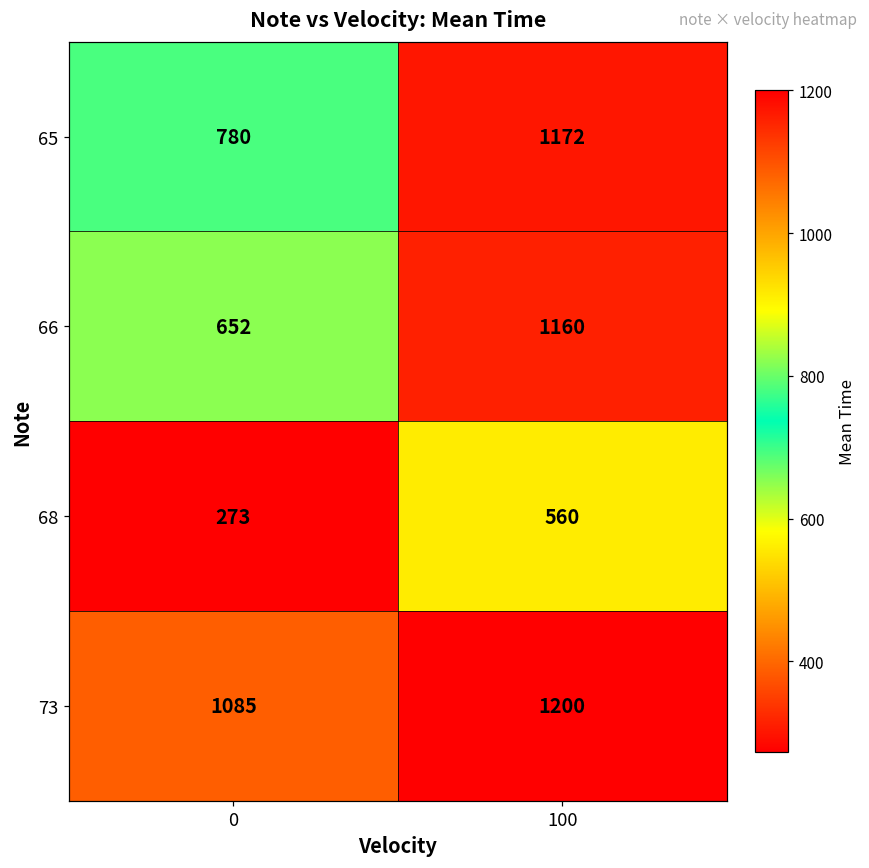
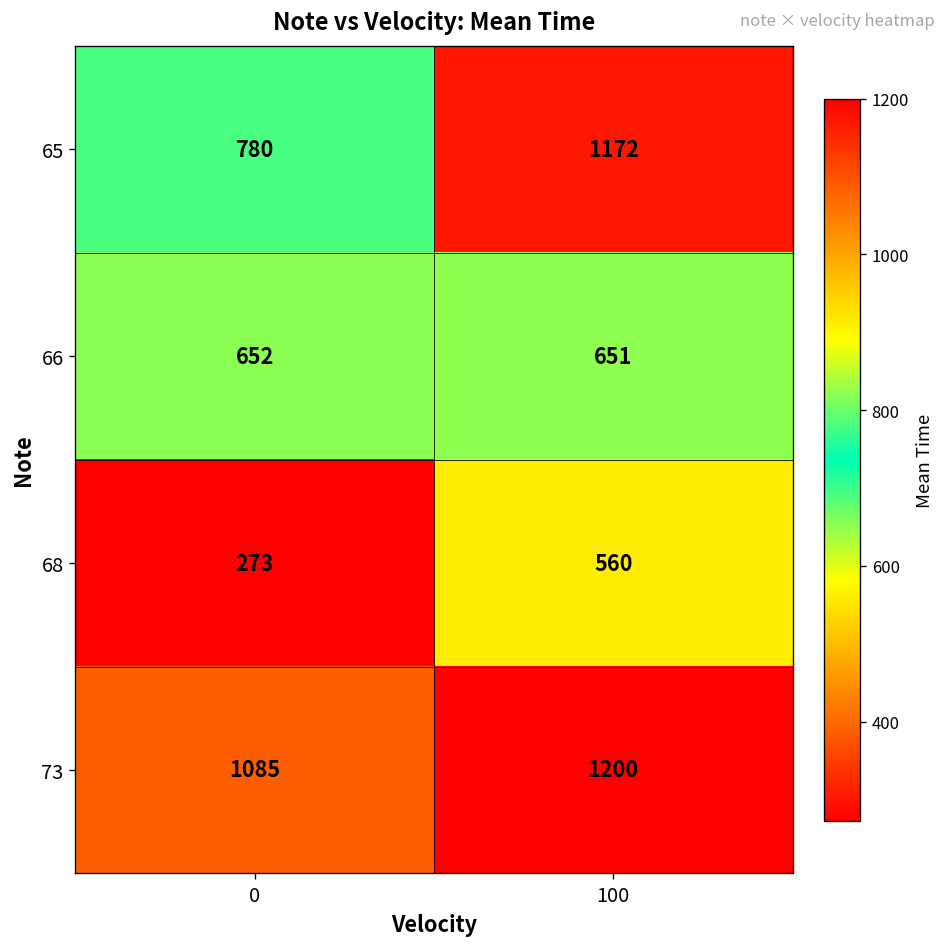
66, 100: 1160 -> 651
